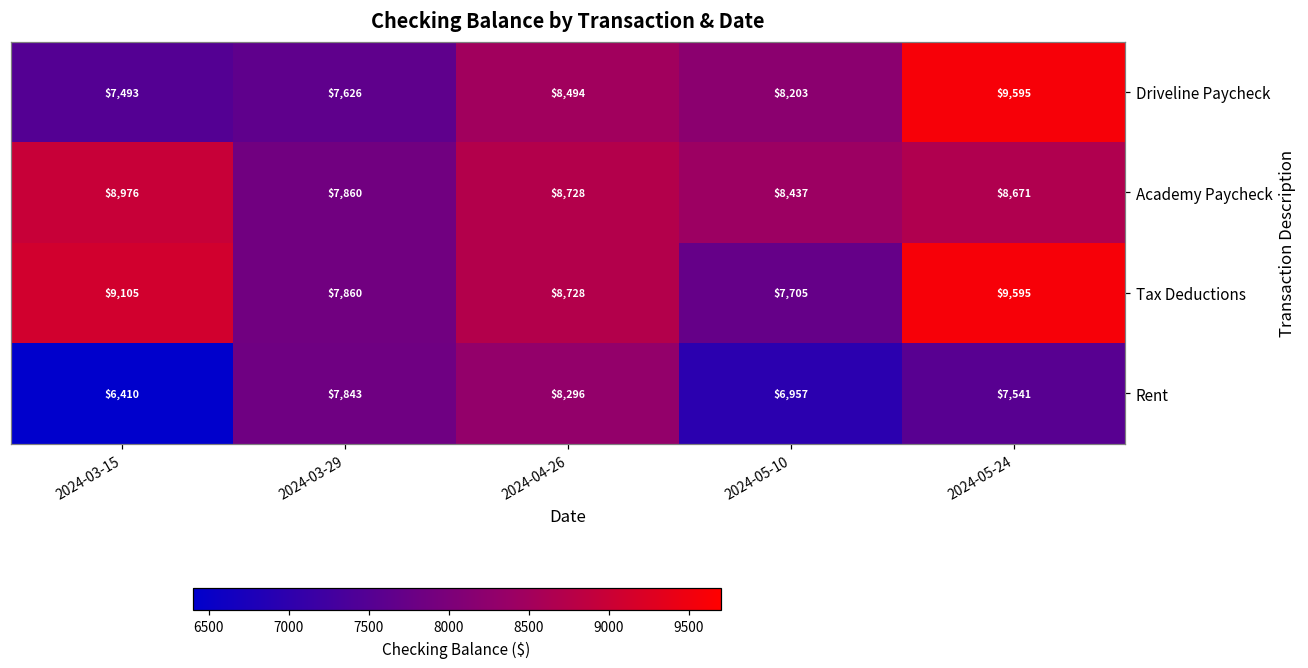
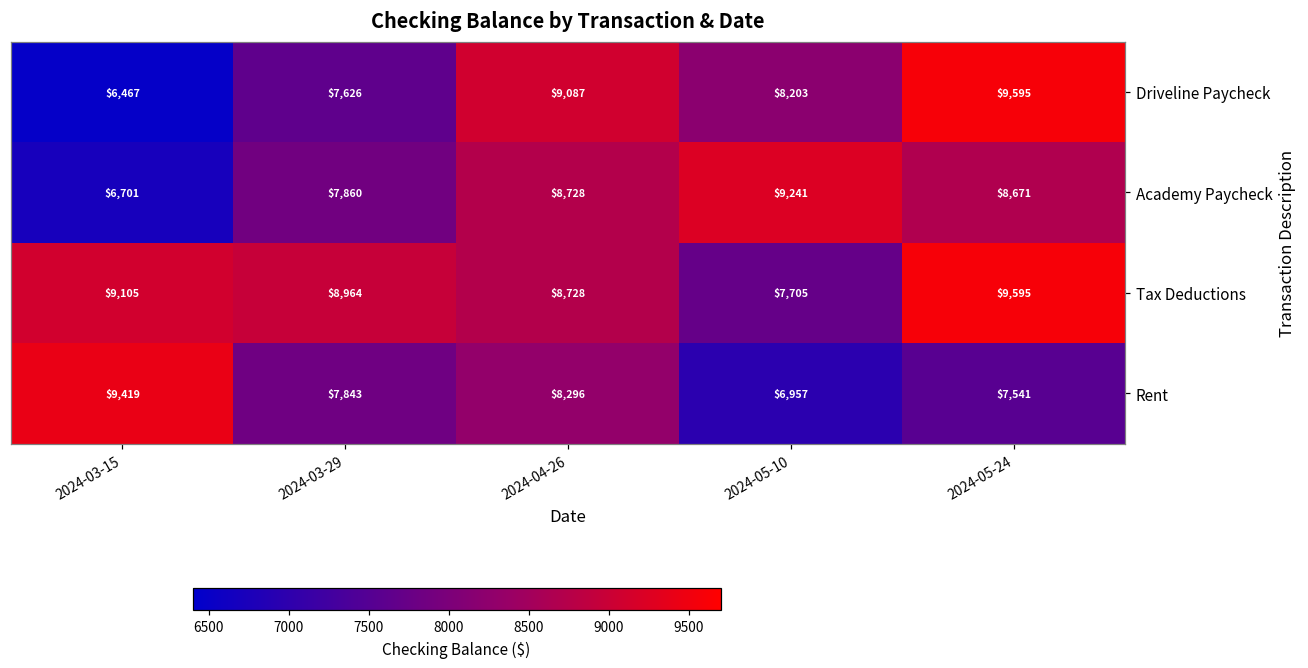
Driveline Paycheck, 2024-03-15: $7,493 -> $6,467
Driveline Paycheck, 2024-04-26: $8,494 -> $9,087
Academy Paycheck, 2024-03-15: $8,976 -> $6,701
Academy Paycheck, 2024-05-10: $8,437 -> $9,241
Tax Deductions, 2024-03-29: $7,860 -> $8,964
Rent, 2024-03-15: $6,410 -> $9,419
